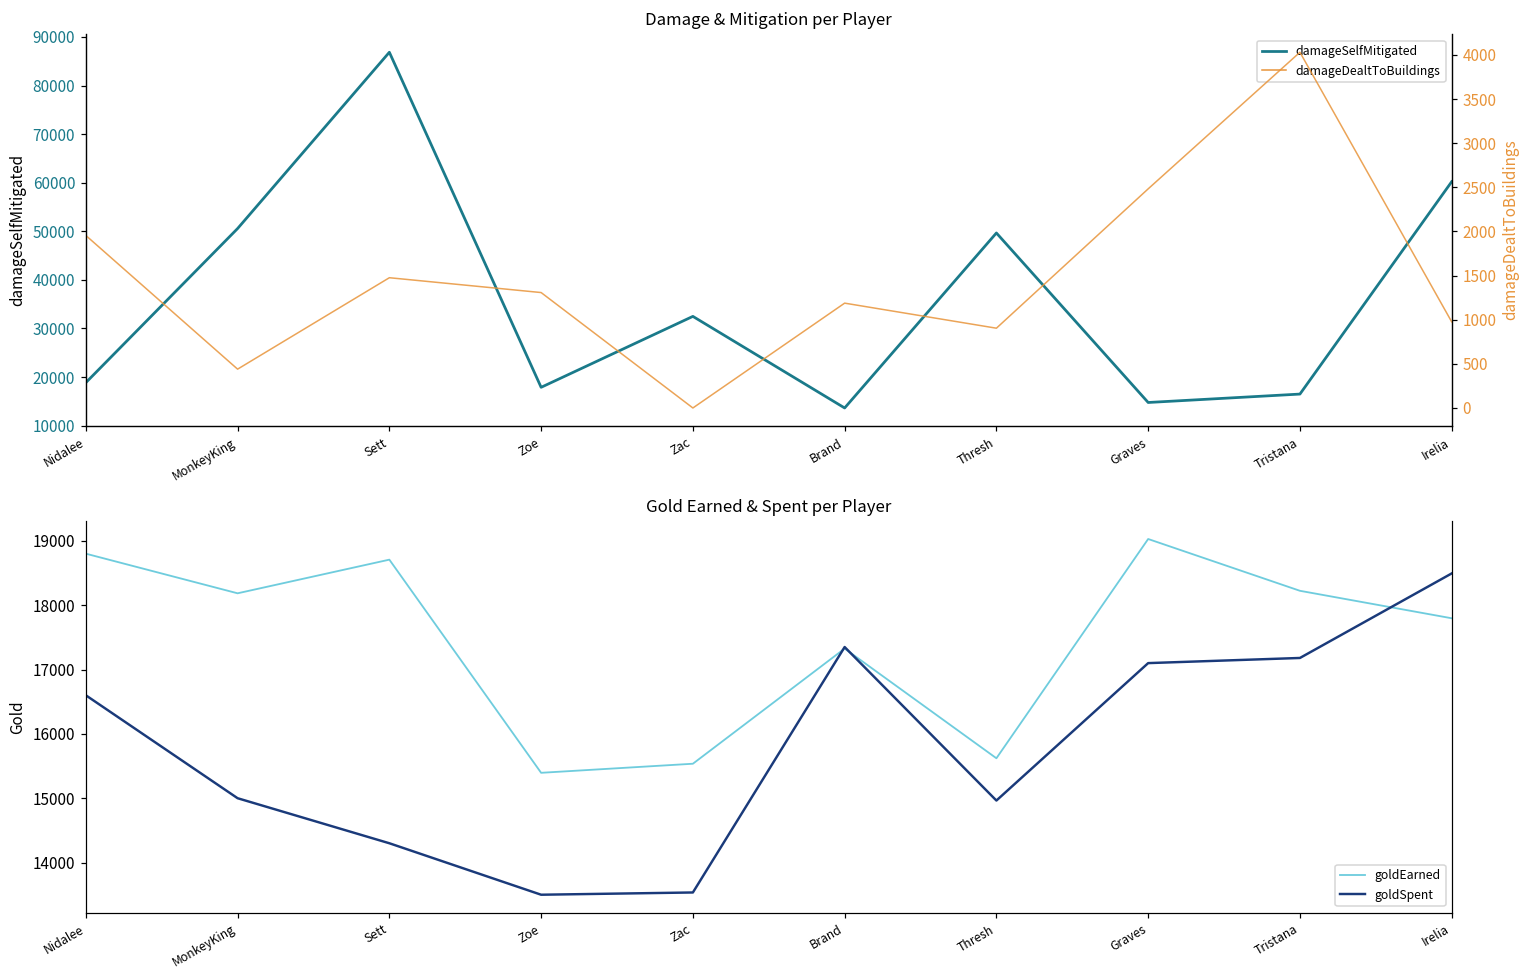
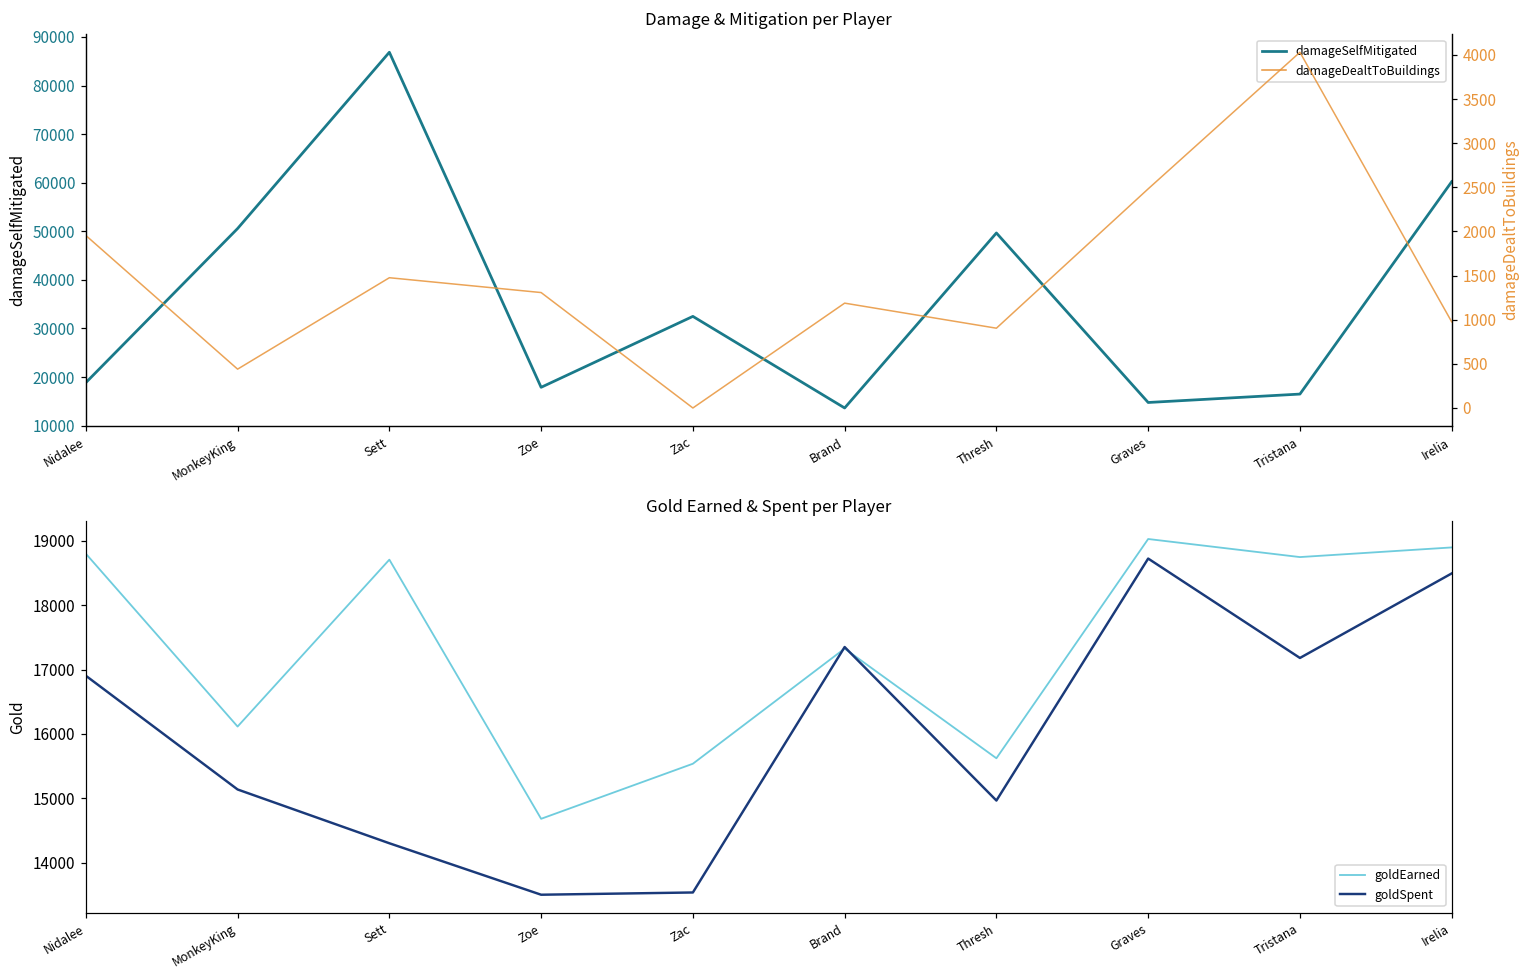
Gold Earned & Spent per Player, goldSpent, Nidalee: 16600 -> 16900
Gold Earned & Spent per Player, goldEarned, MonkeyKing: 18200 -> 16100
Gold Earned & Spent per Player, goldSpent, MonkeyKing: 15000 -> 15100
Gold Earned & Spent per Player, goldEarned, Zoe: 15400 -> 14700
Gold Earned & Spent per Player, goldSpent, Graves: 17100 -> 18700
Gold Earned & Spent per Player, goldEarned, Tristana: 18200 -> 18700
Gold Earned & Spent per Player, goldEarned, Irelia: 17800 -> 18900
